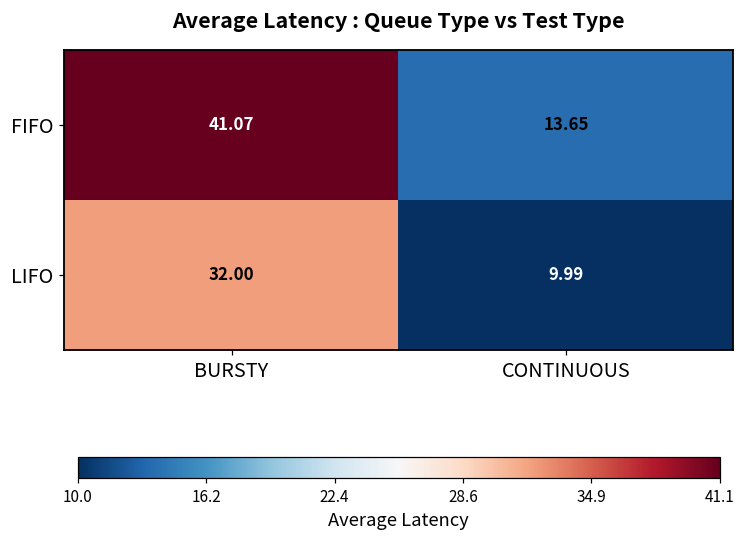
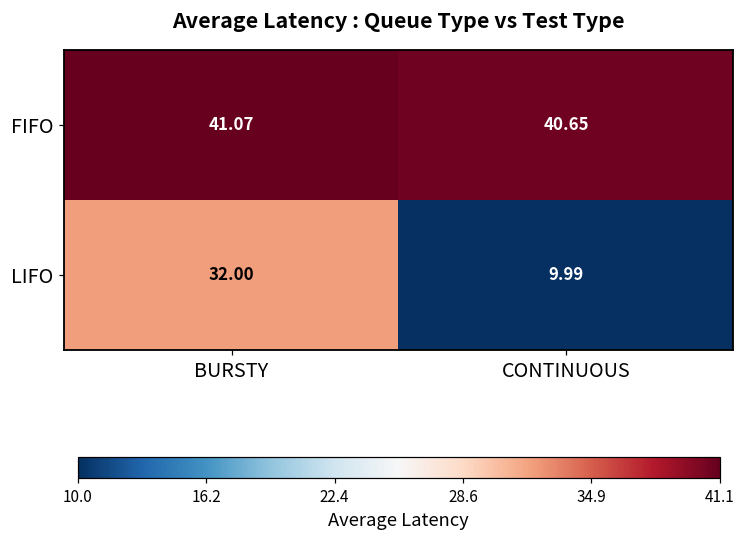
FIFO, CONTINUOUS: 13.65 -> 40.65
